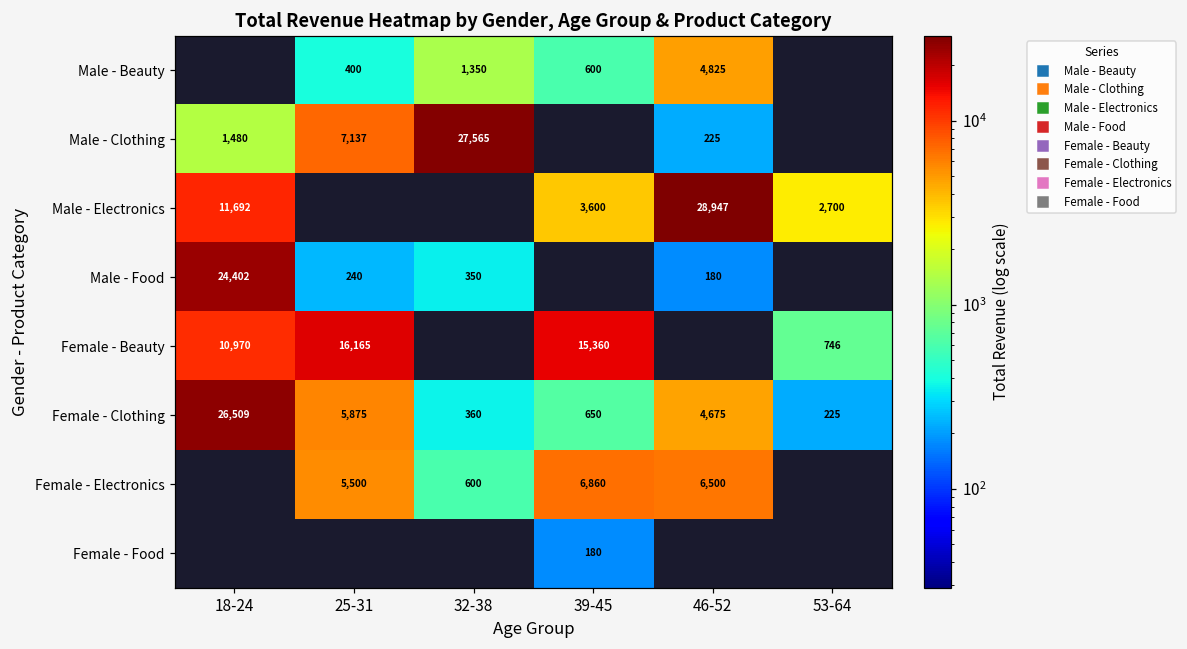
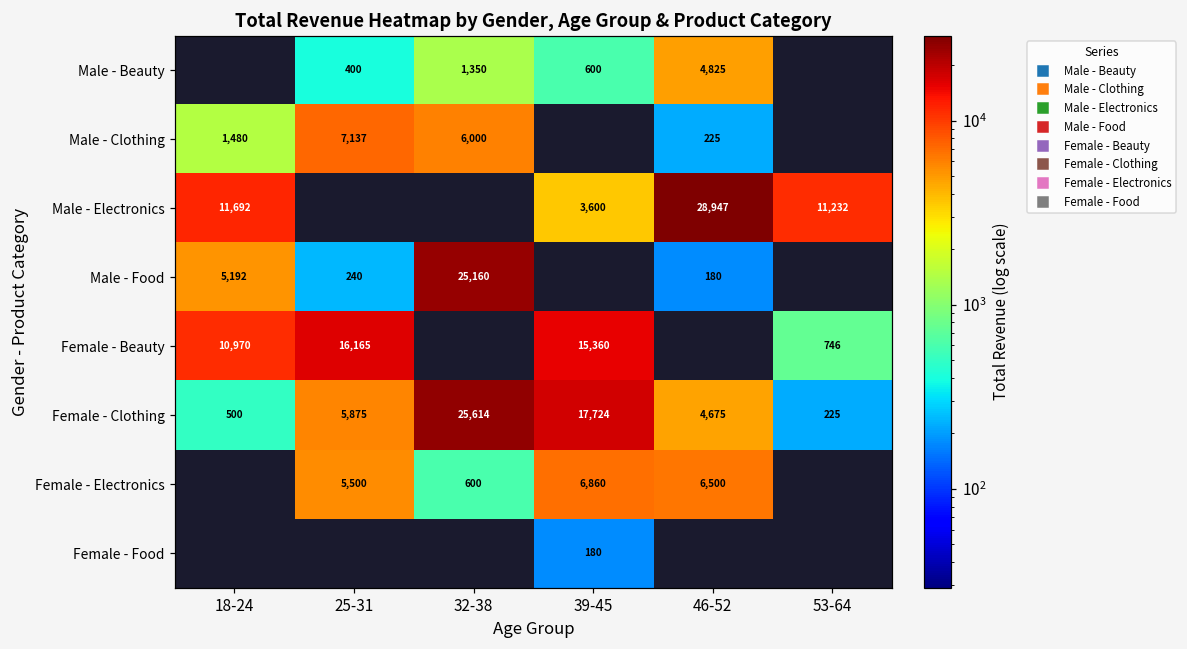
Male - Clothing, 32-38: 27,565 -> 6,000
Male - Electronics, 53-64: 2,700 -> 11,232
Male - Food, 18-24: 24,402 -> 5,192
Male - Food, 32-38: 350 -> 25,160
Female - Clothing, 18-24: 26,509 -> 500
Female - Clothing, 32-38: 360 -> 25,614
Female - Clothing, 39-45: 650 -> 17,724
